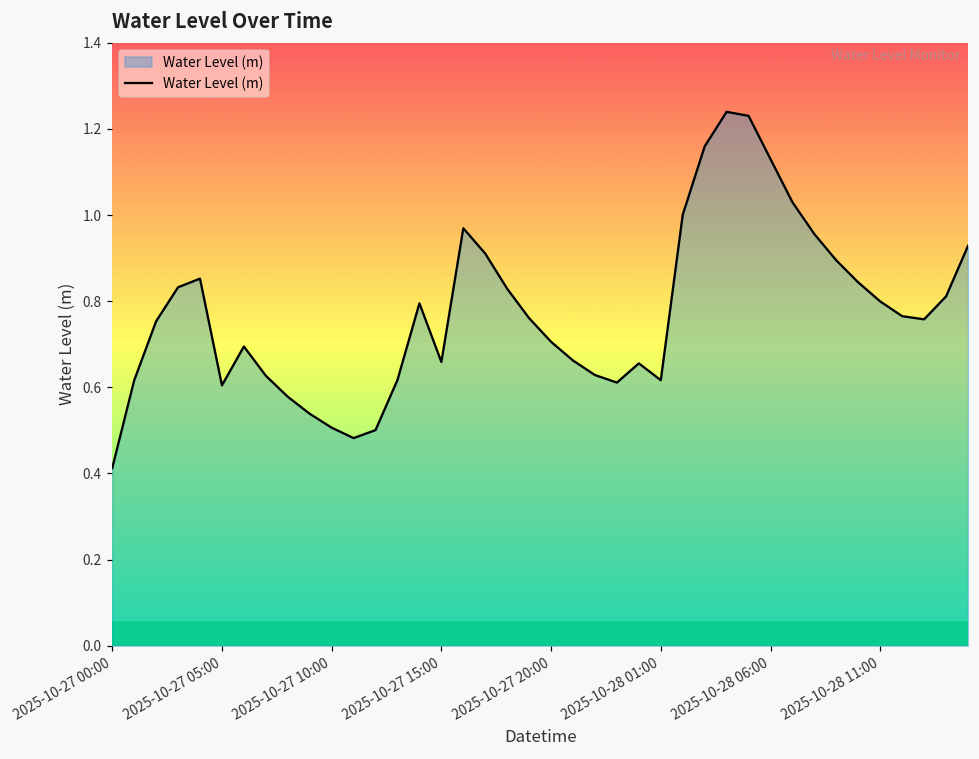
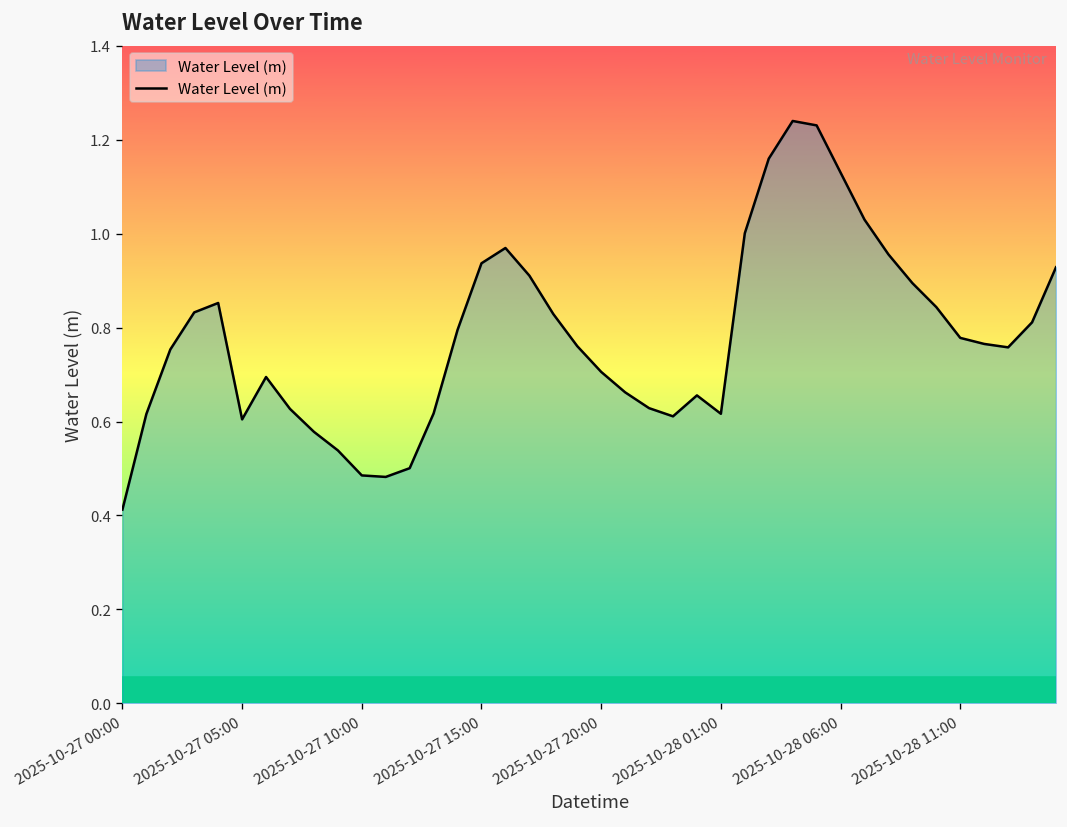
2025-10-27 10:00: 0.51 -> 0.49
2025-10-27 15:00: 0.66 -> 0.94
2025-10-28 11:00: 0.80 -> 0.78
